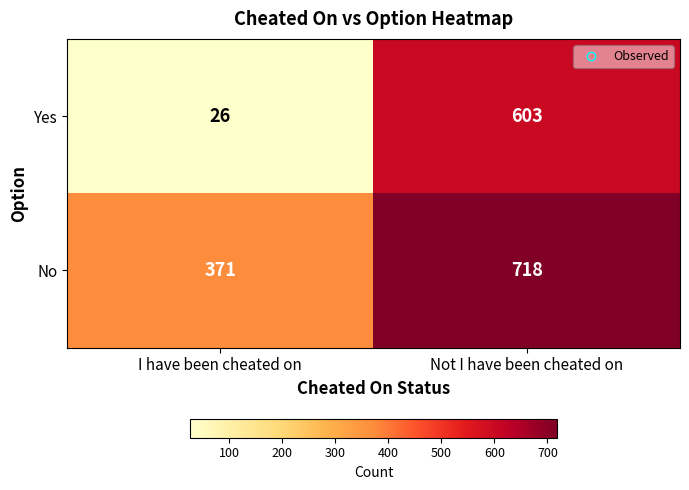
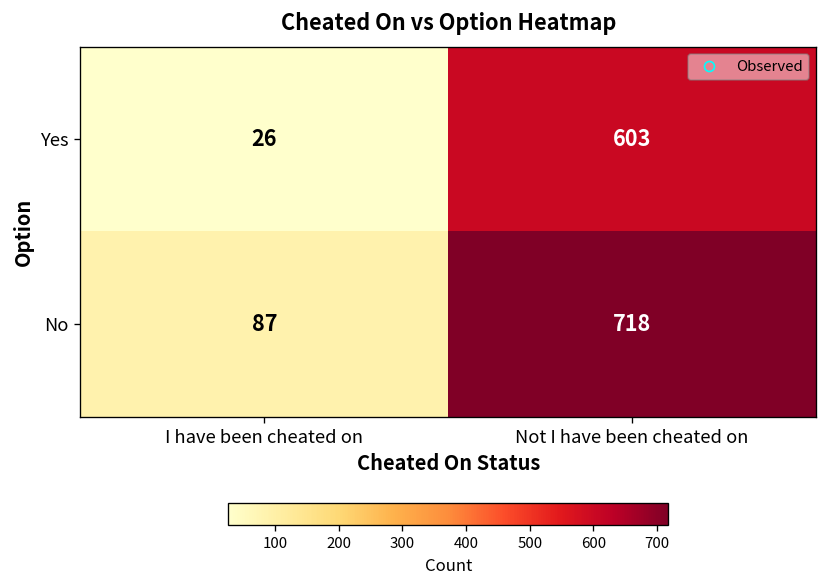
No, I have been cheated on: 371 -> 87
